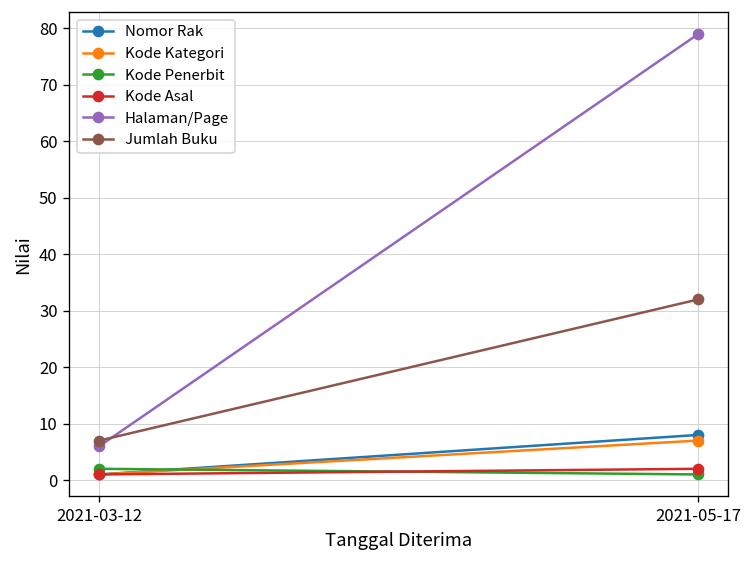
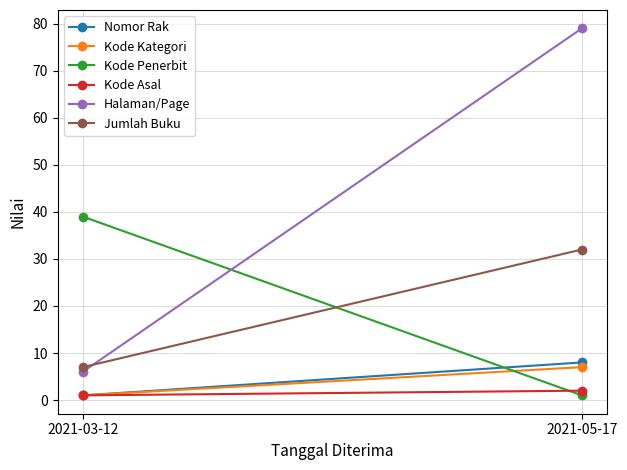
Kode Penerbit, 2021-03-12: 2 -> 39
